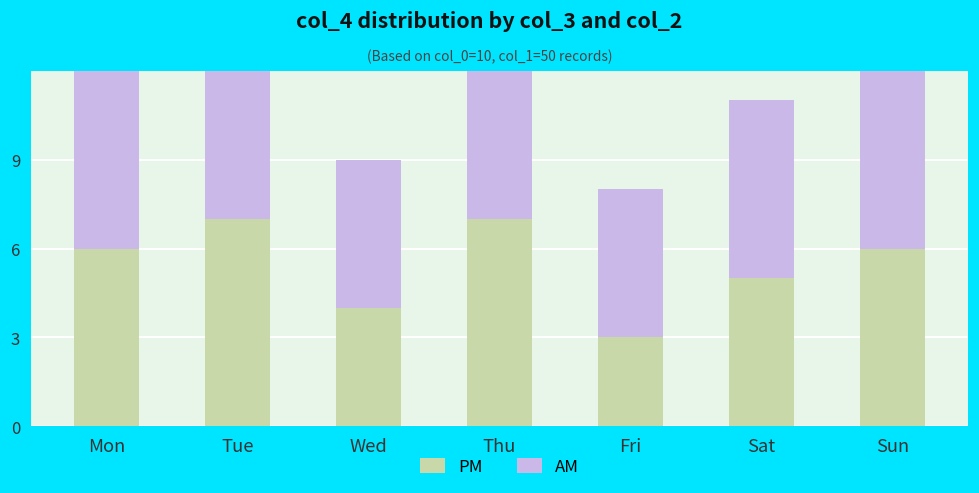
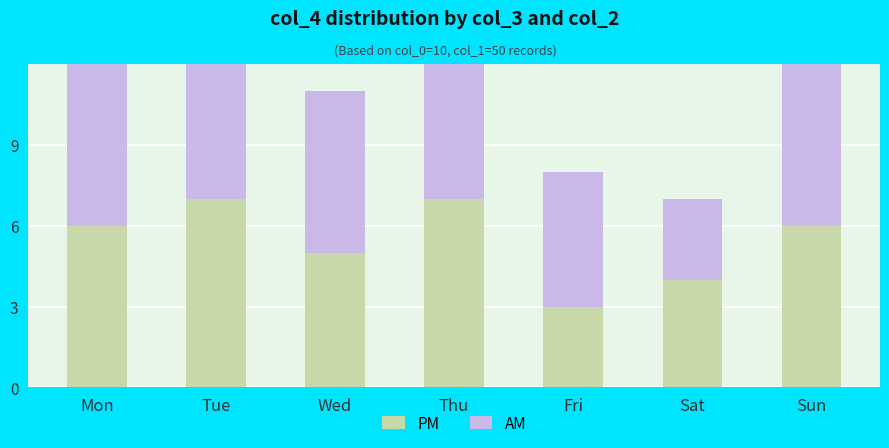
PM, Wed: 4.0 -> 5.0
AM, Wed: 5.0 -> 6.0
PM, Sat: 5.0 -> 4.0
AM, Sat: 6.0 -> 3.0
